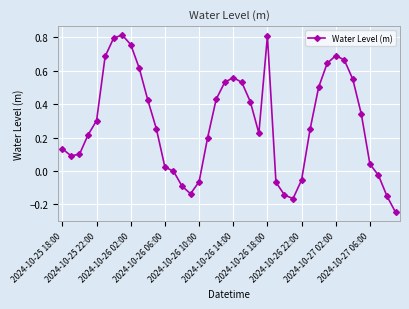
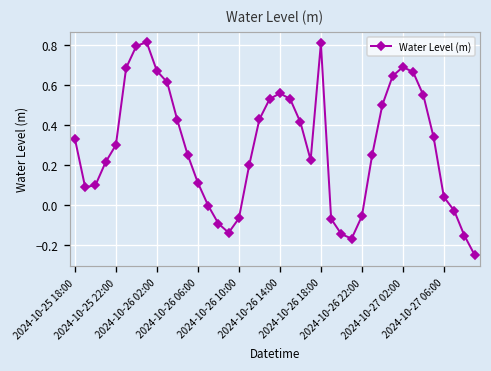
2024-10-25 18:00: 0.13 -> 0.33
2024-10-26 02:00: 0.76 -> 0.67
2024-10-26 06:00: 0.02 -> 0.11
